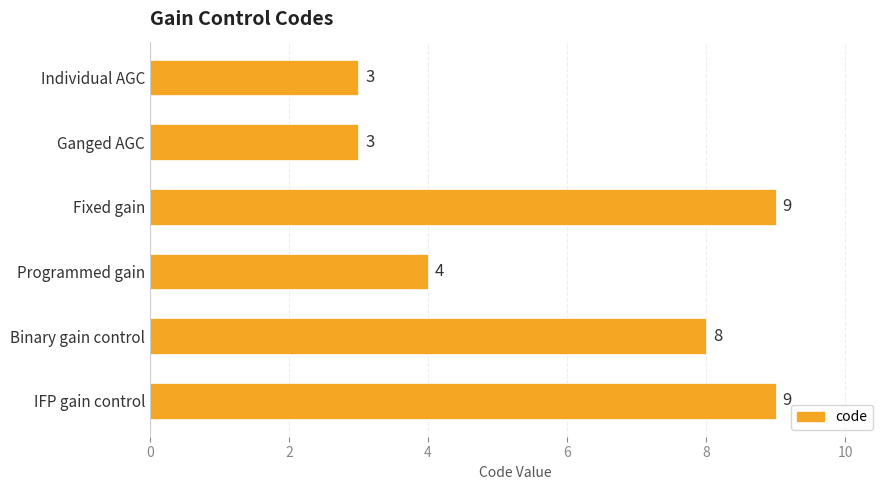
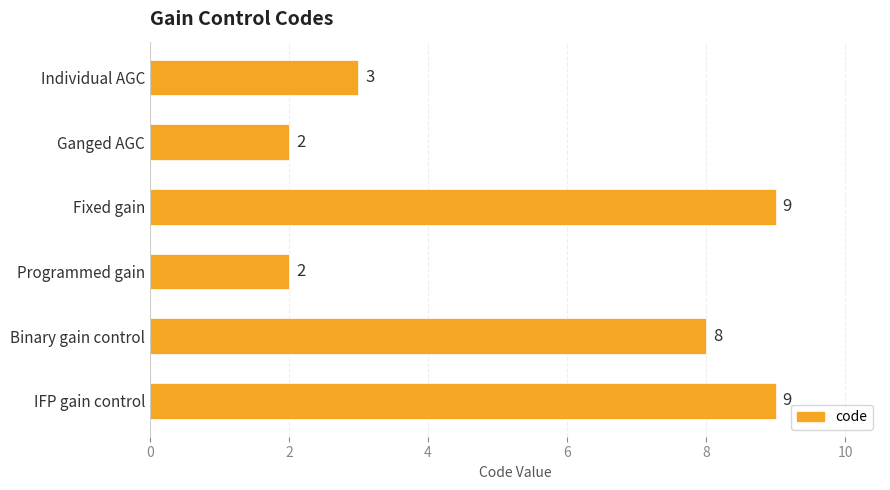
Ganged AGC: 3 -> 2
Programmed gain: 4 -> 2
